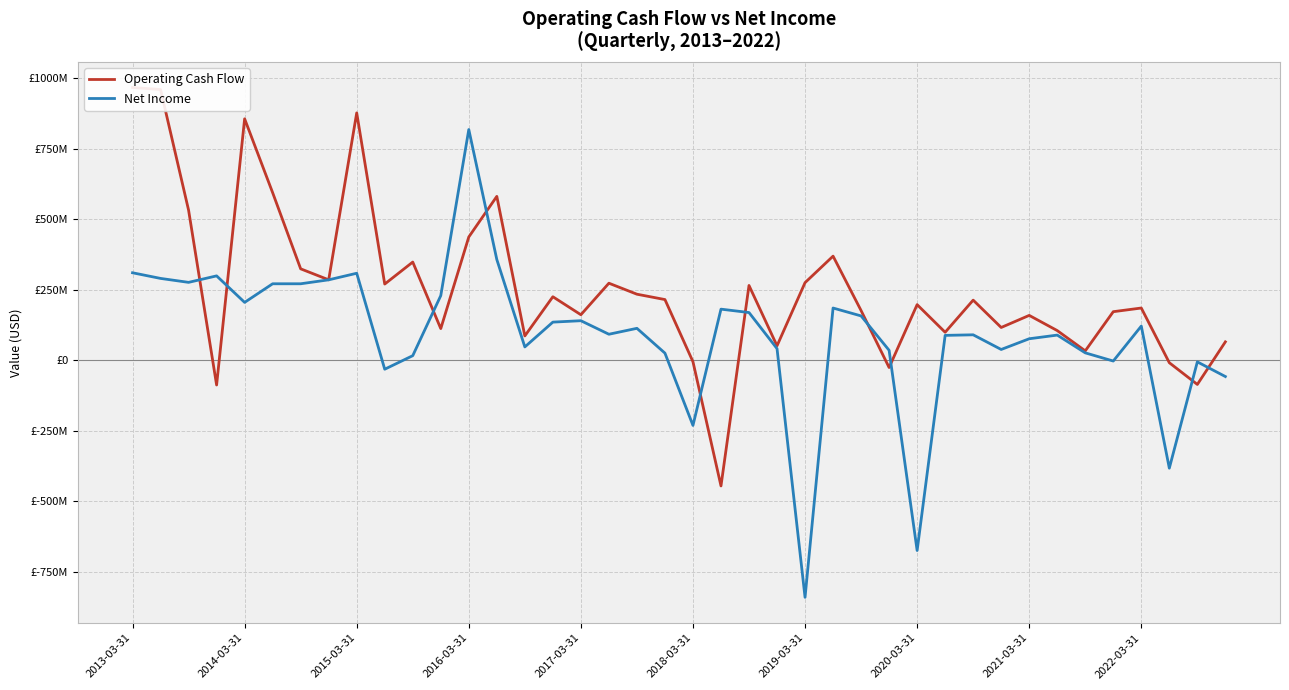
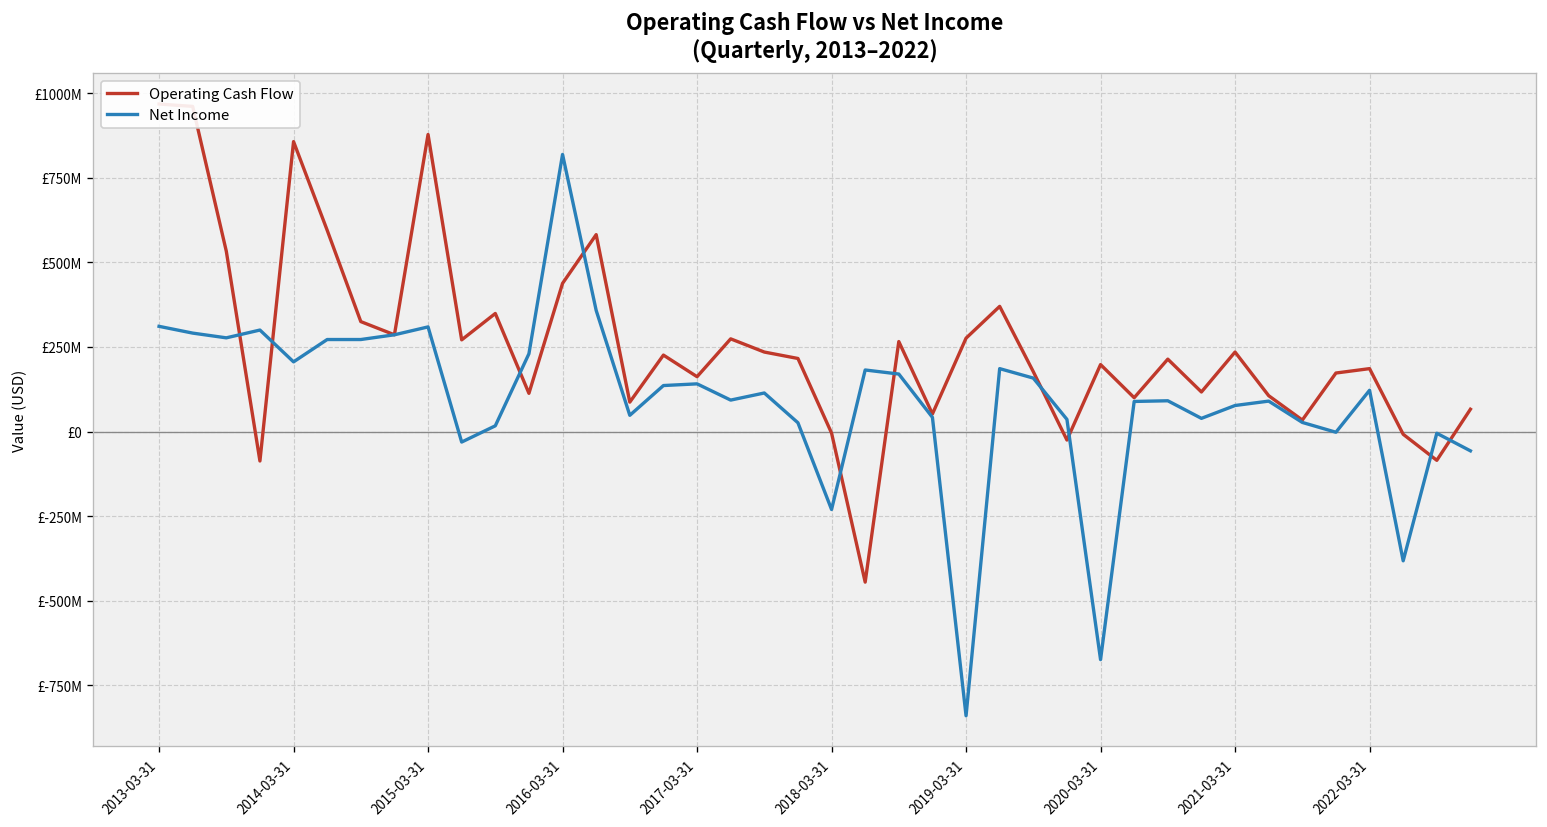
Operating Cash Flow, 2021-03-31: £160000000 -> £240000000
